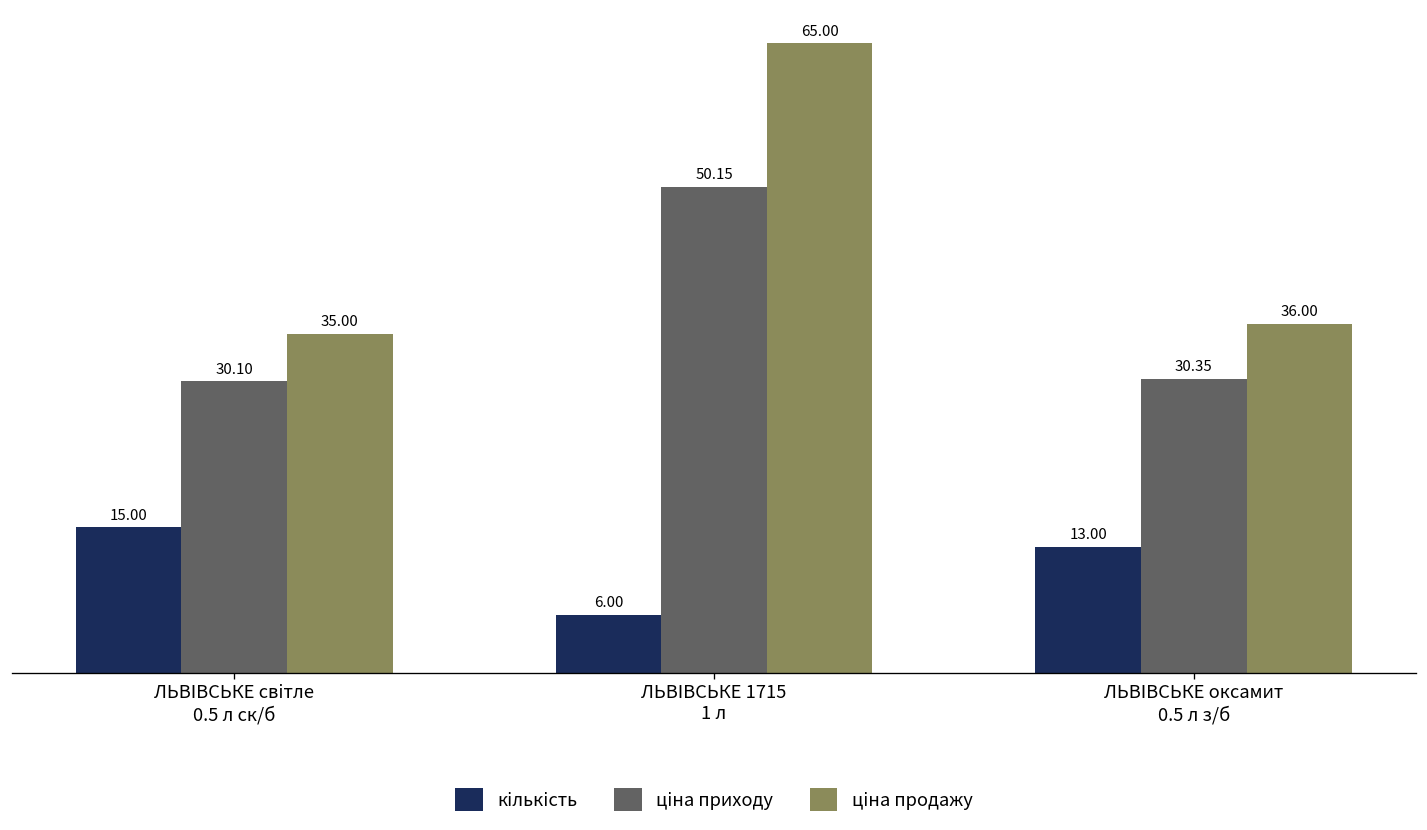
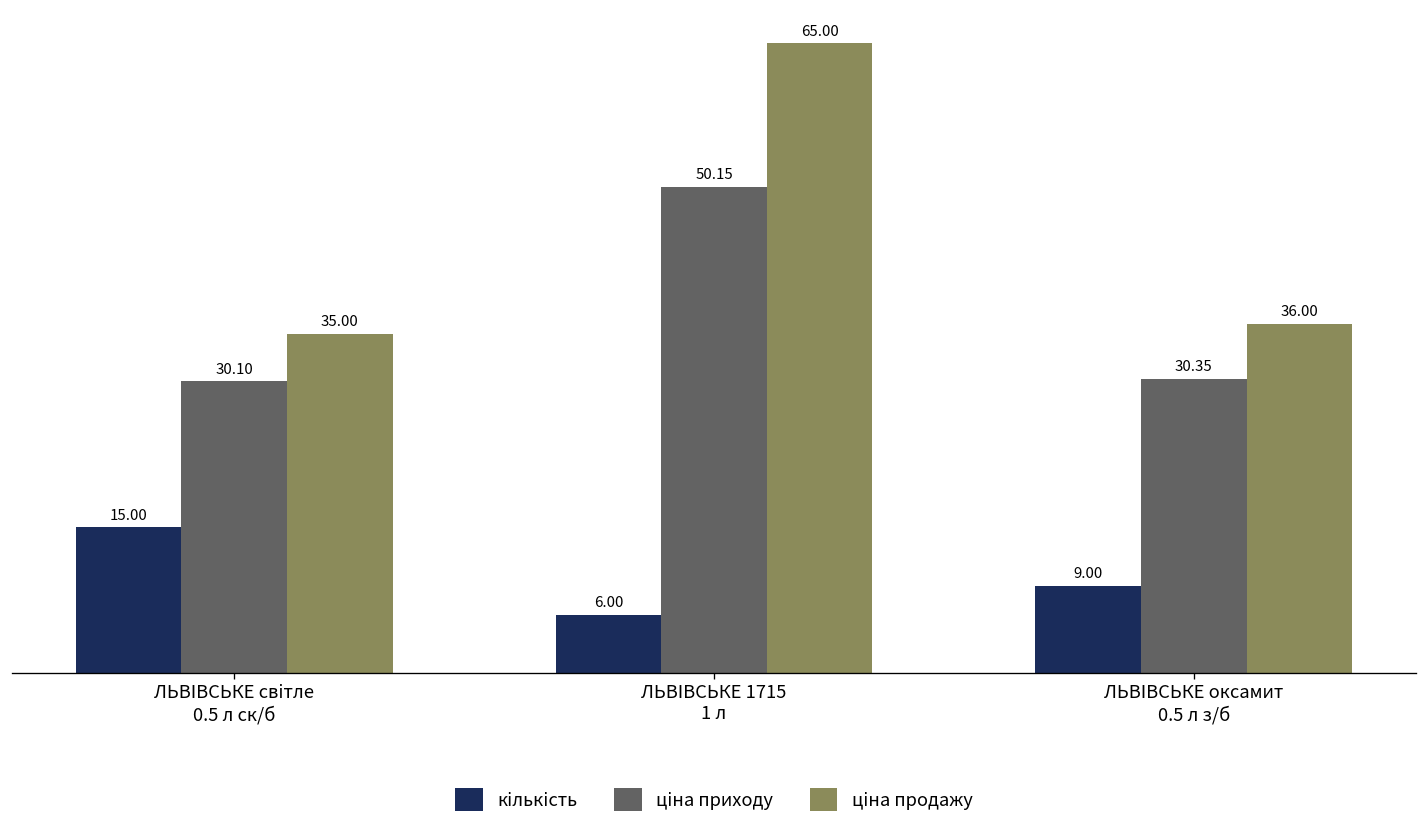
кількість, ЛЬВІВСЬКЕ оксамит 0.5 л з/б: 13.00 -> 9.00
